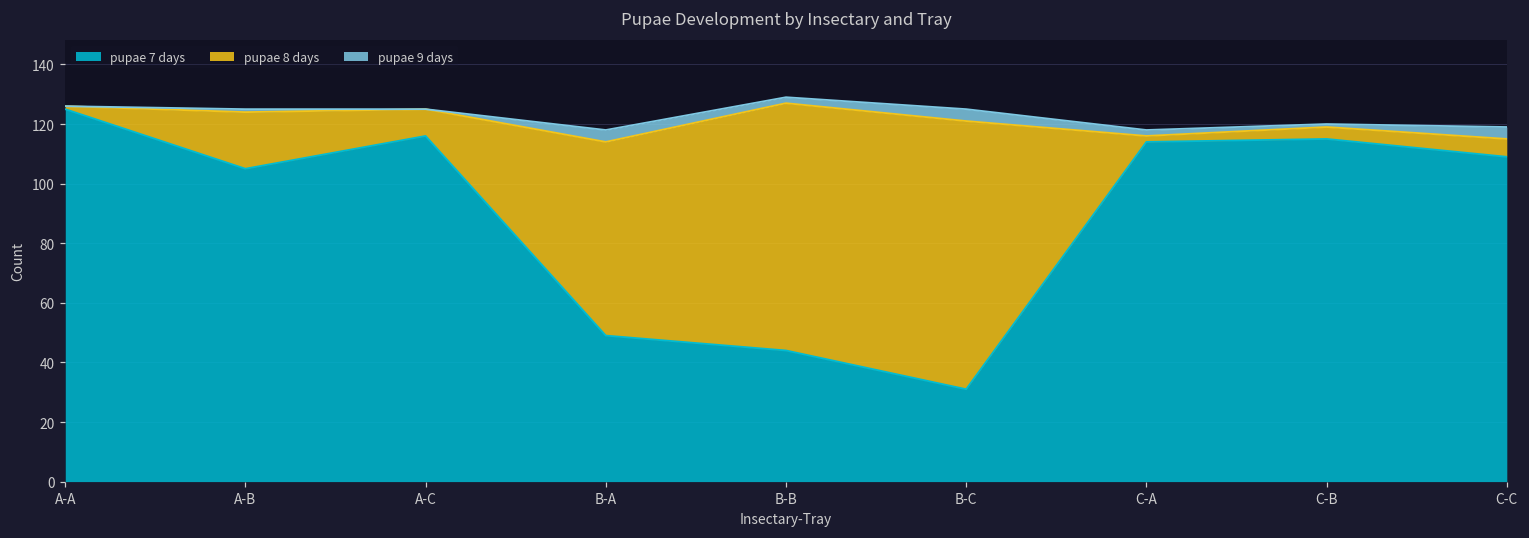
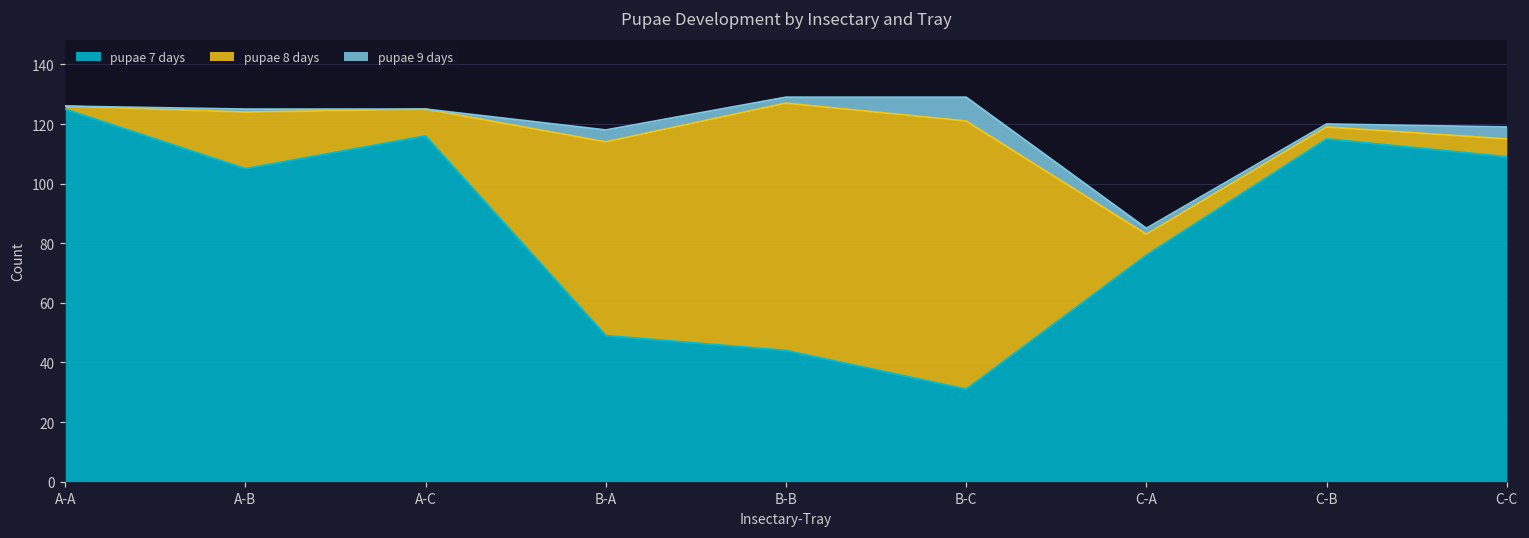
pupae 9 days, B-C: 4 -> 8
pupae 7 days, C-A: 114 -> 76
pupae 8 days, C-A: 2 -> 7
